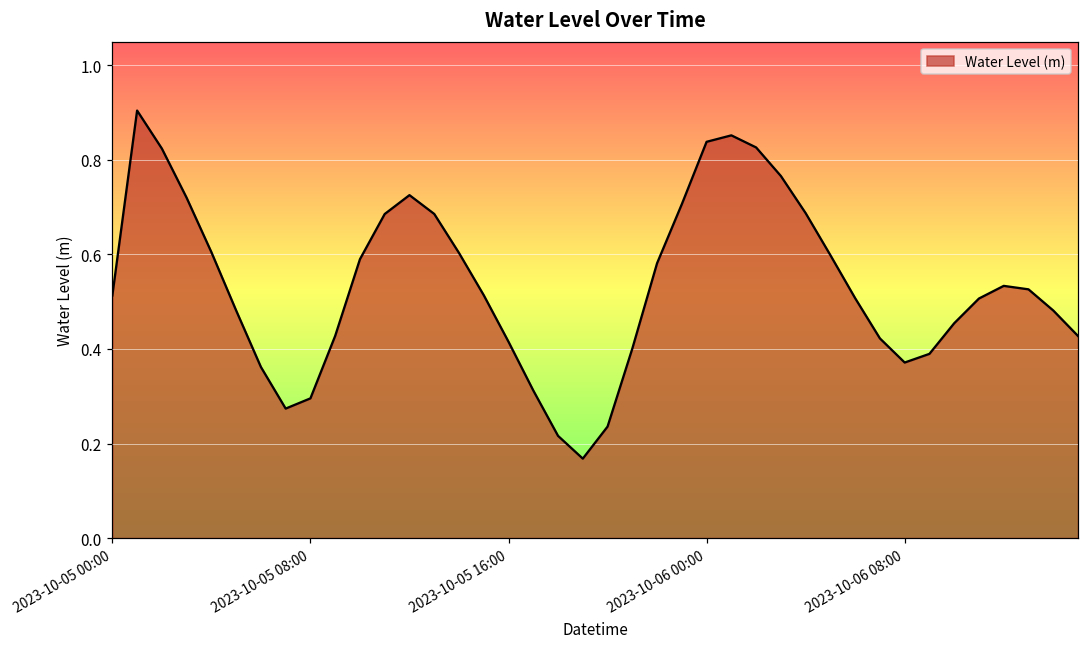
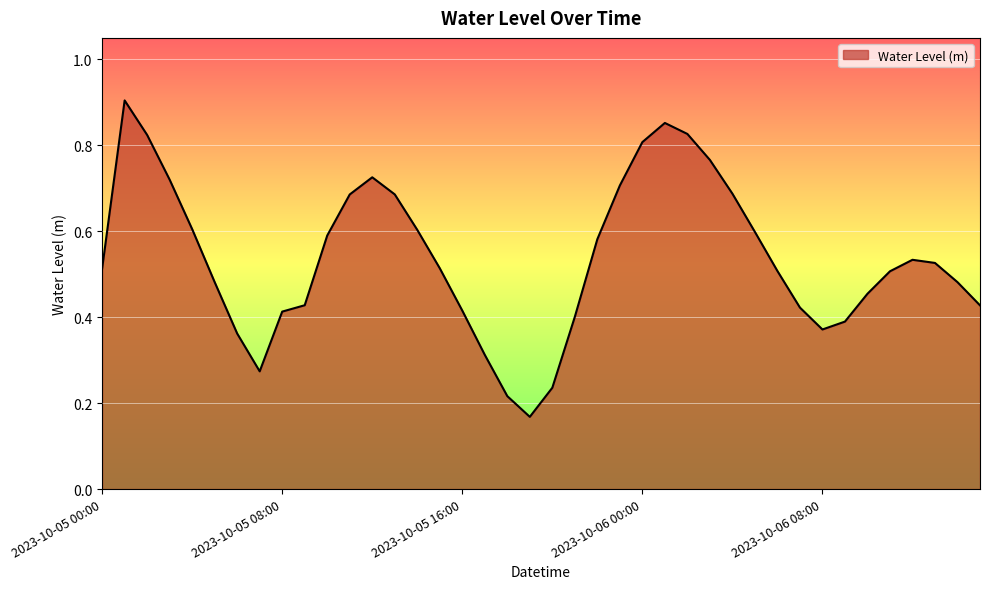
2023-10-05 08:00: 0.30 -> 0.41
2023-10-06 00:00: 0.84 -> 0.81
